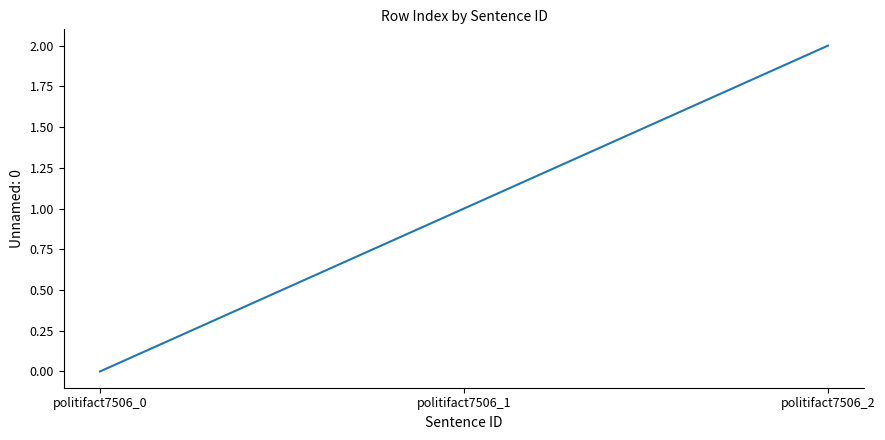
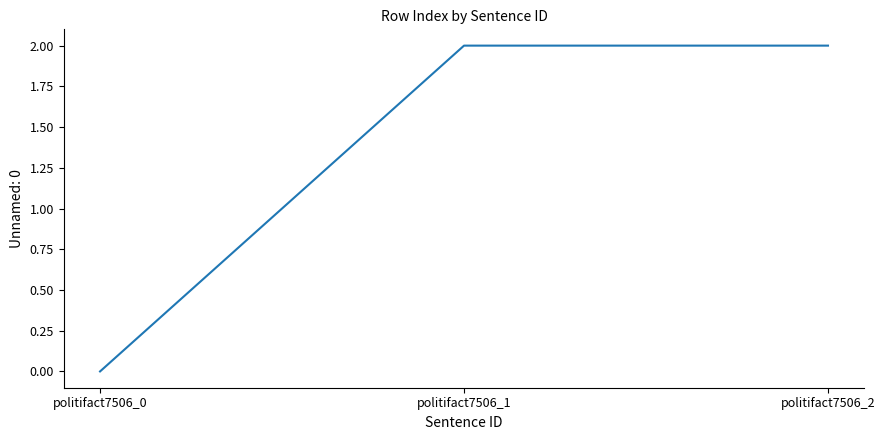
politifact7506_1: 1 -> 2
